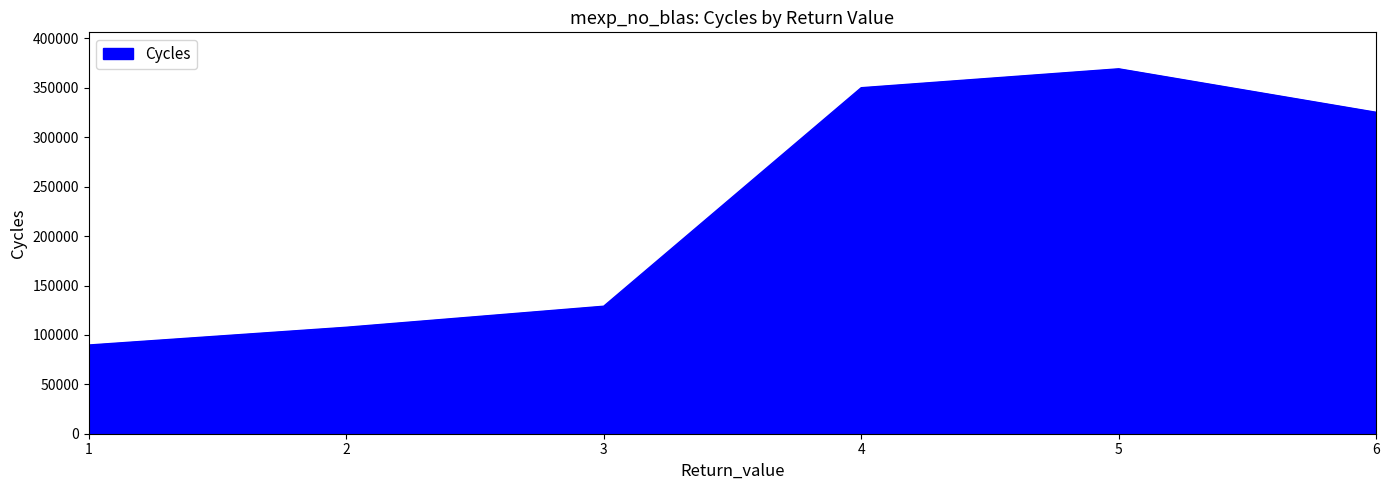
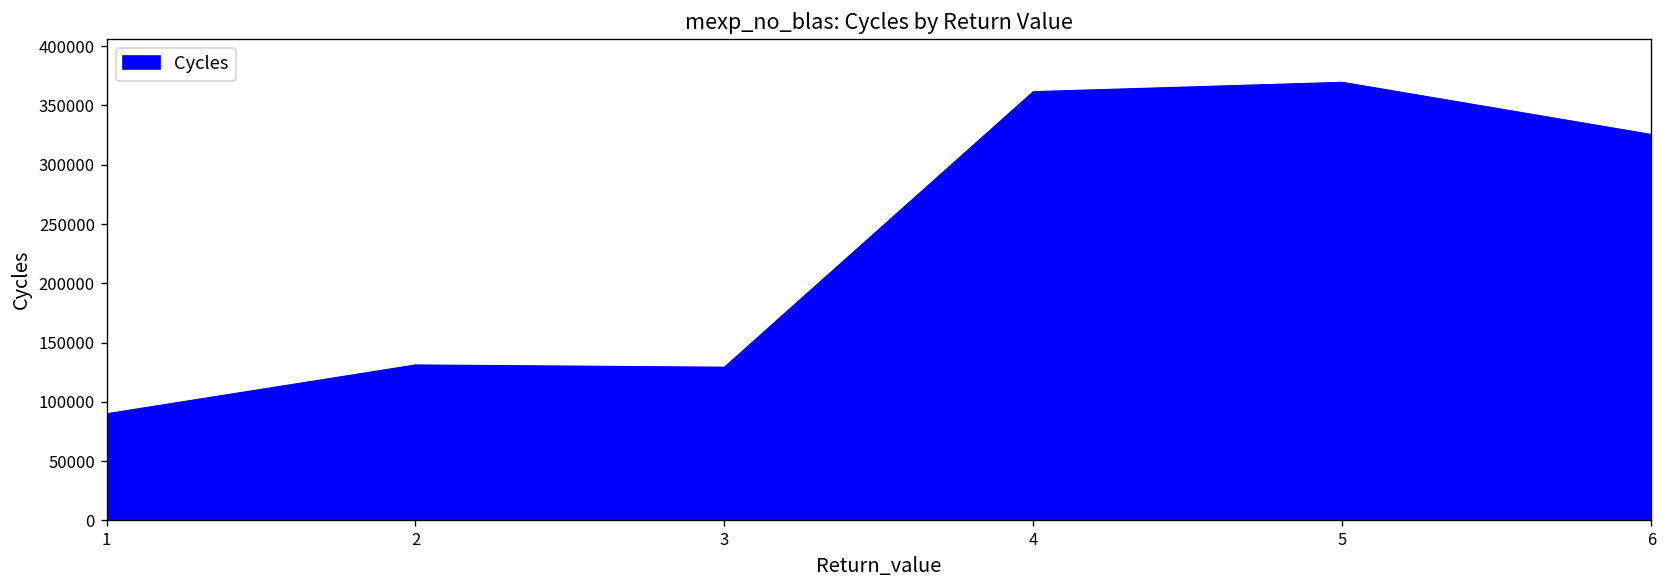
2: 110000 -> 130000
4: 350000 -> 360000
